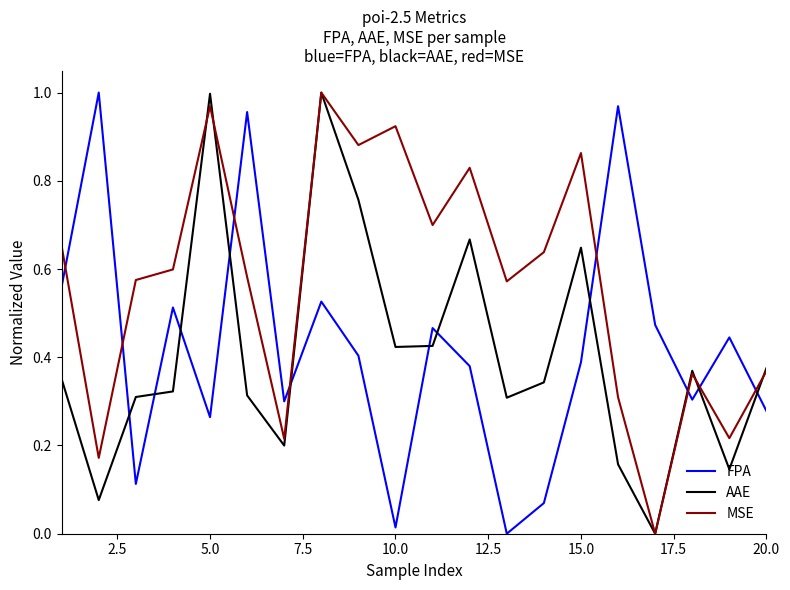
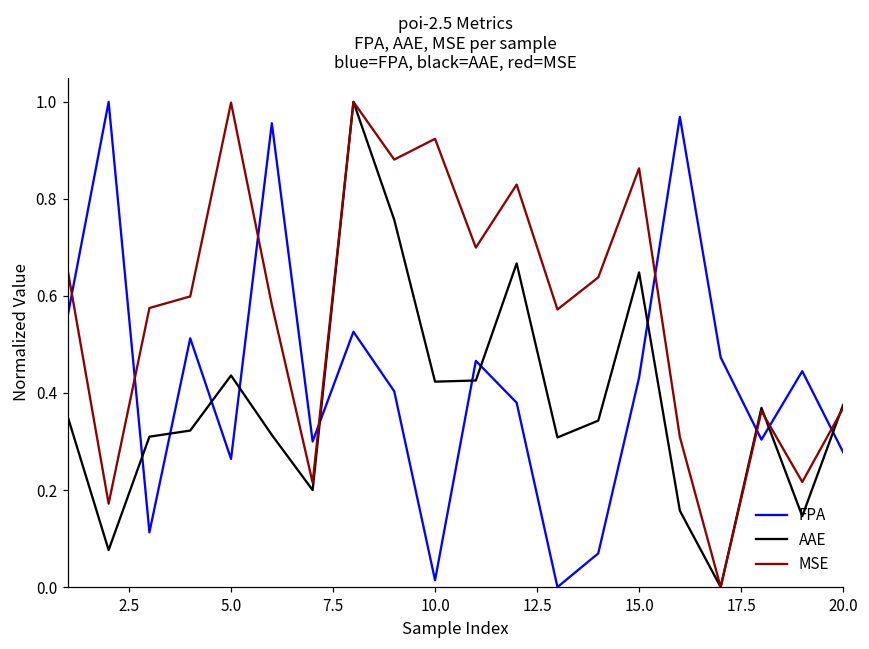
AAE, 5.0: 1.00 -> 0.44
MSE, 5.0: 0.97 -> 1.00
FPA, 15.0: 0.39 -> 0.43
